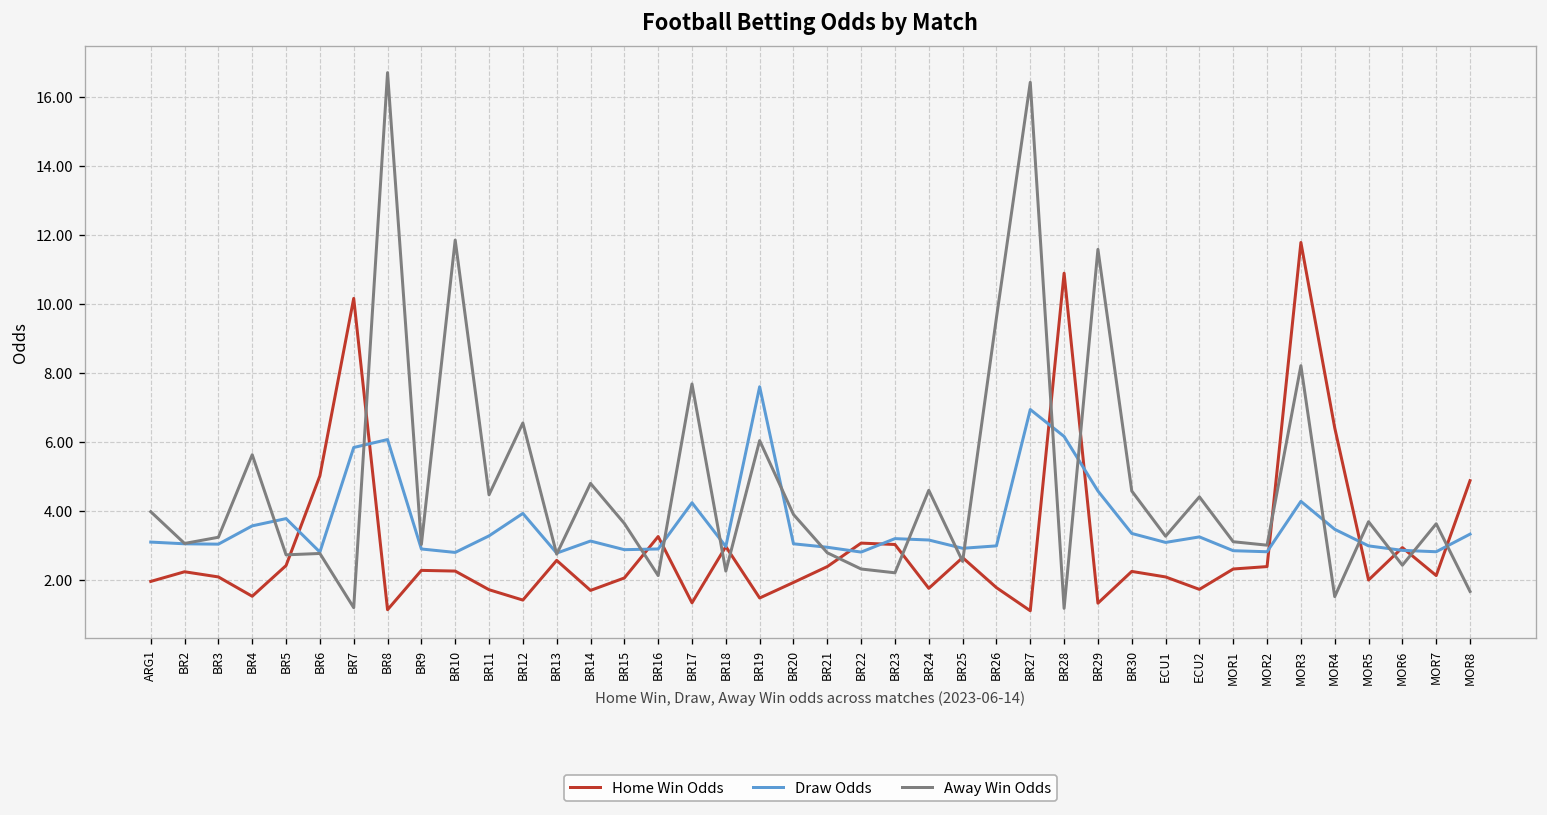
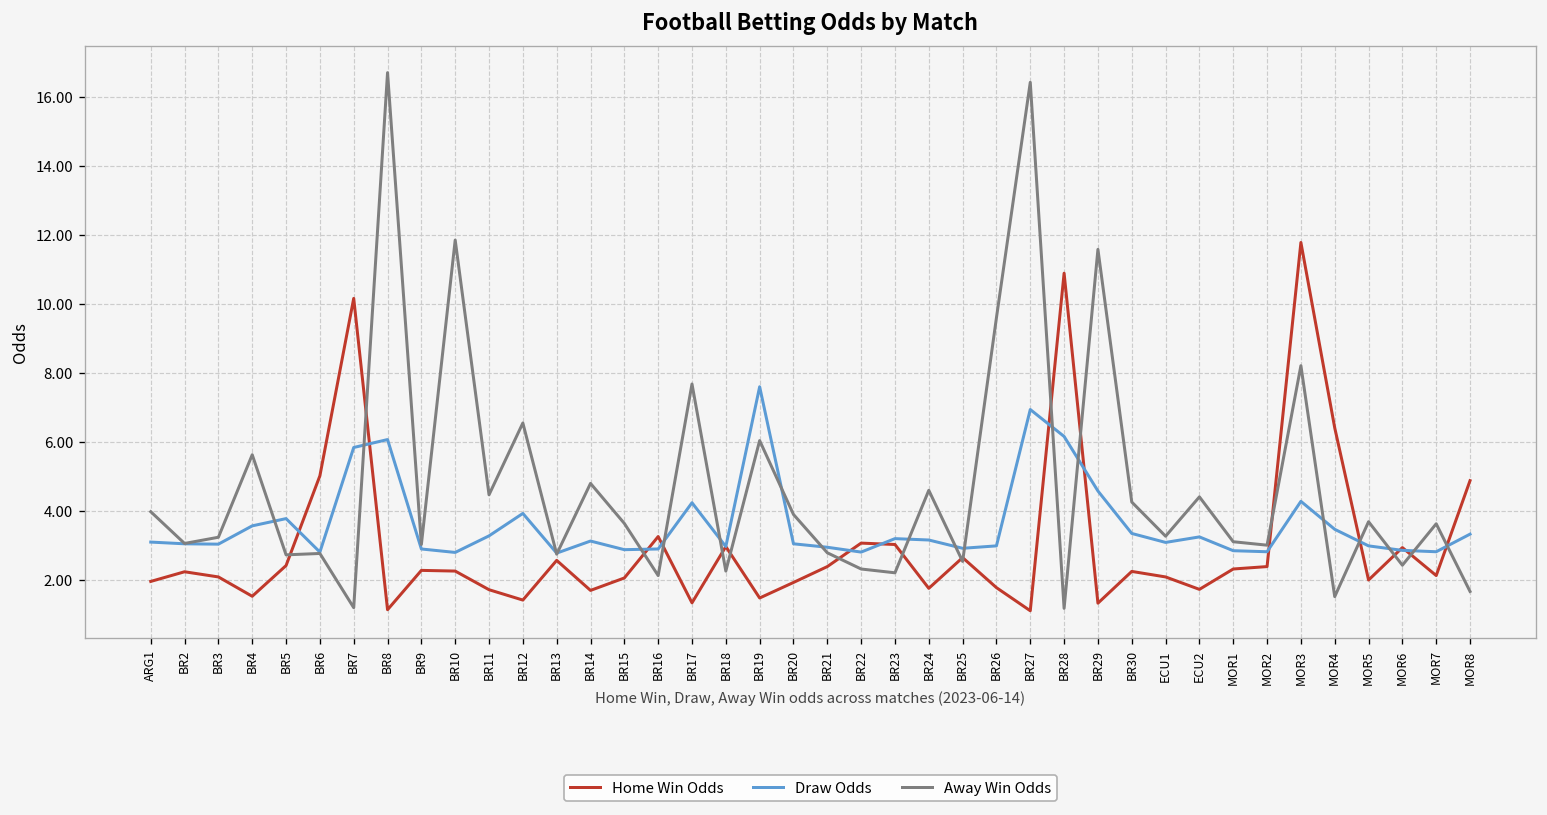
Away Win Odds, BR30: 4.6 -> 4.3
